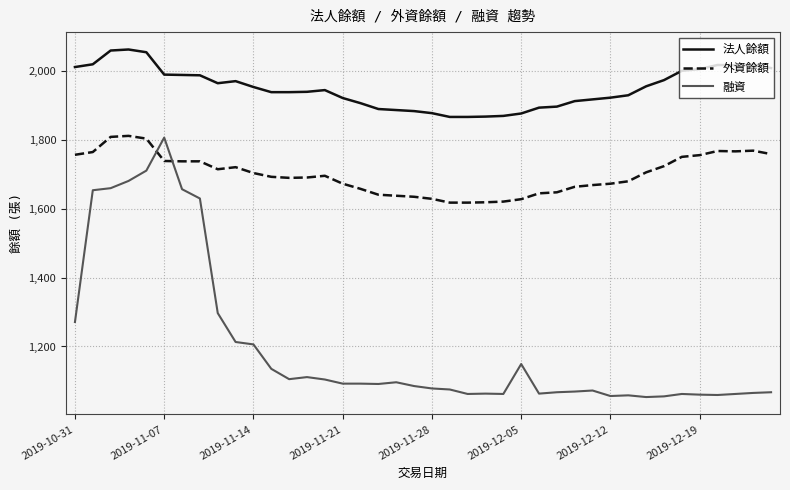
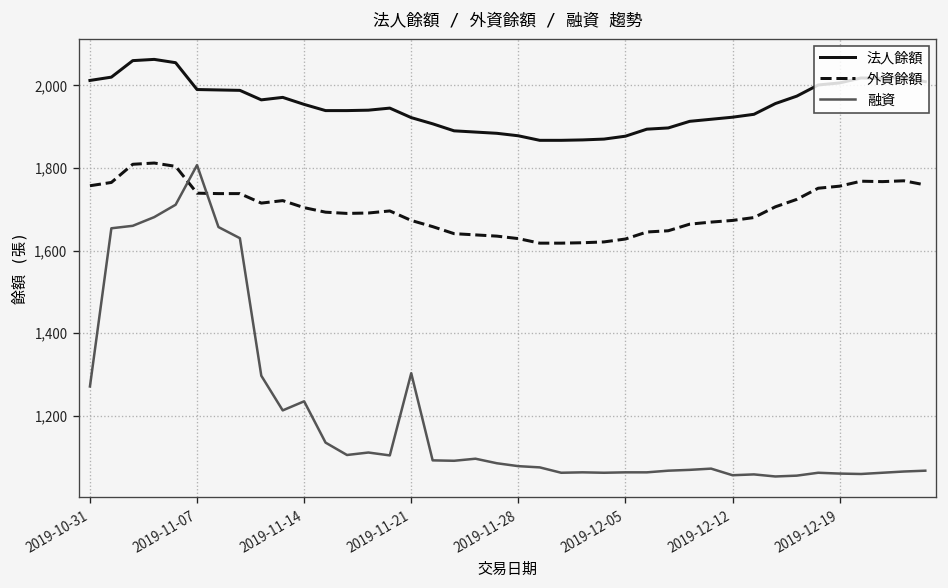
融資, 2019-11-14: 1,210 -> 1,240
融資, 2019-11-21: 1,090 -> 1,300
融資, 2019-12-05: 1,150 -> 1,060
